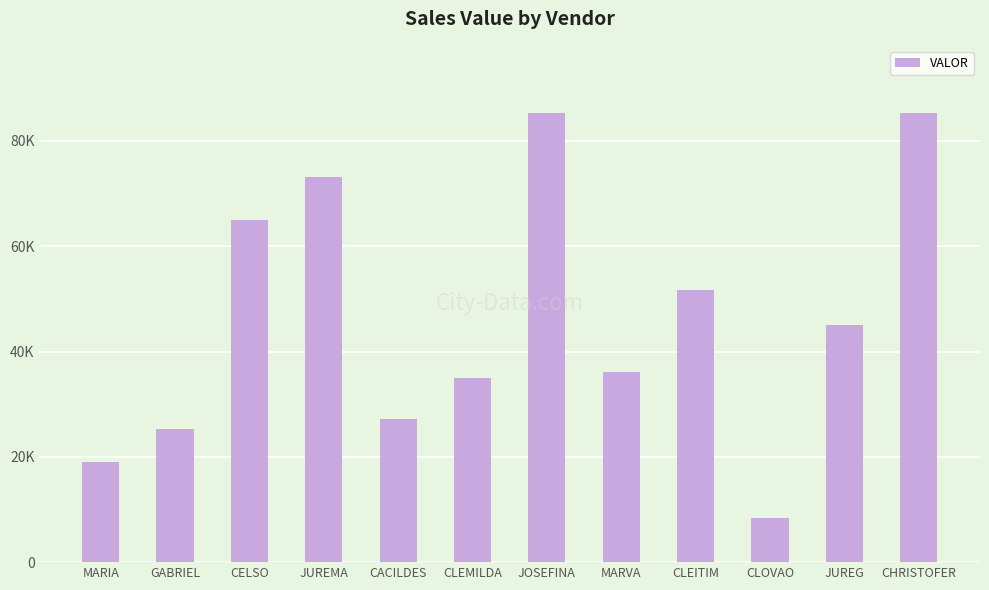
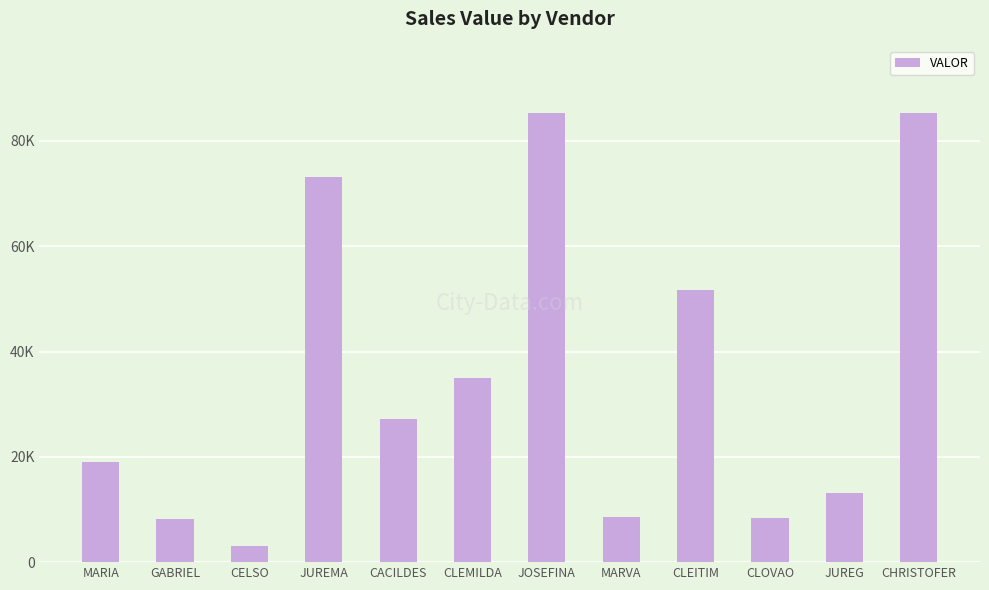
GABRIEL: 25000 -> 8000
CELSO: 65000 -> 3000
MARVA: 36000 -> 9000
JUREG: 45000 -> 13000
